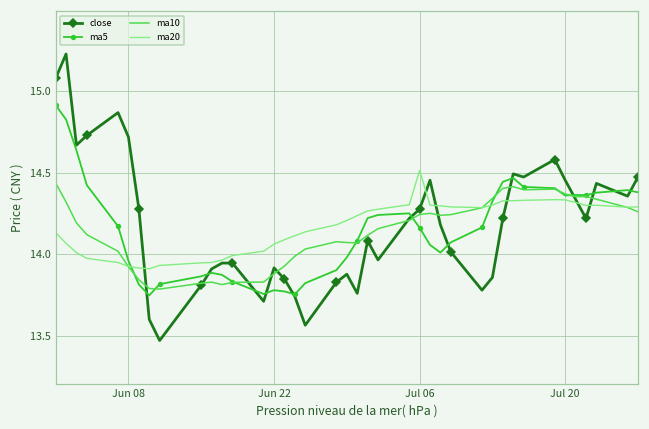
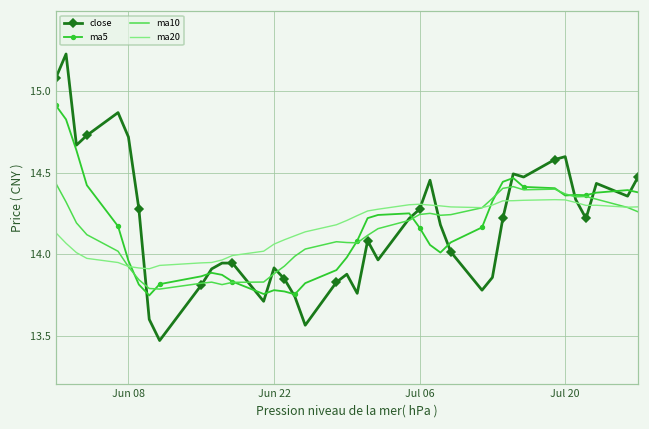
ma20, Jul 06: 14.51 -> 14.31
close, Jul 20: 14.45 -> 14.60
